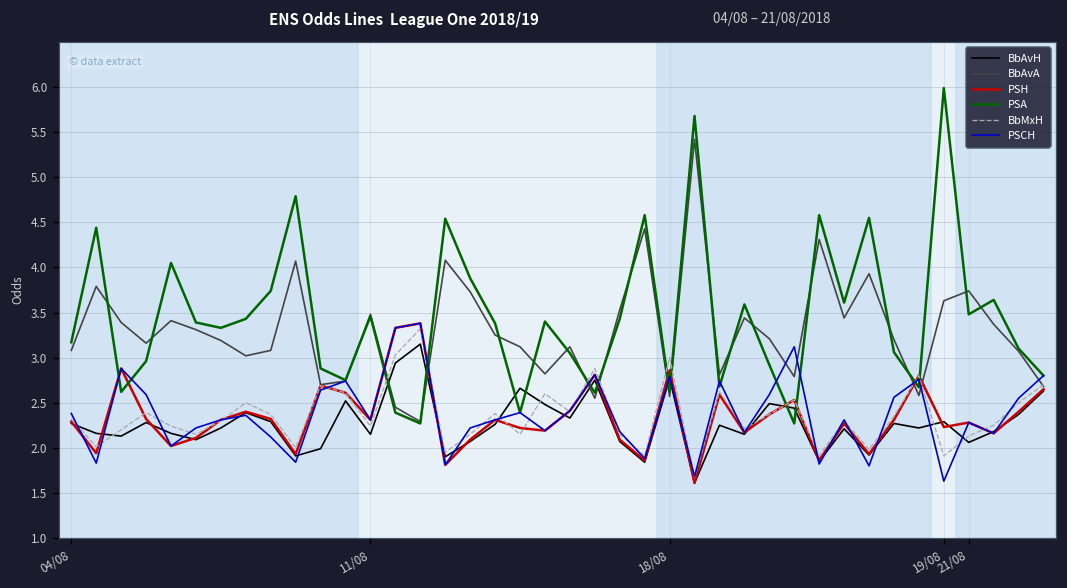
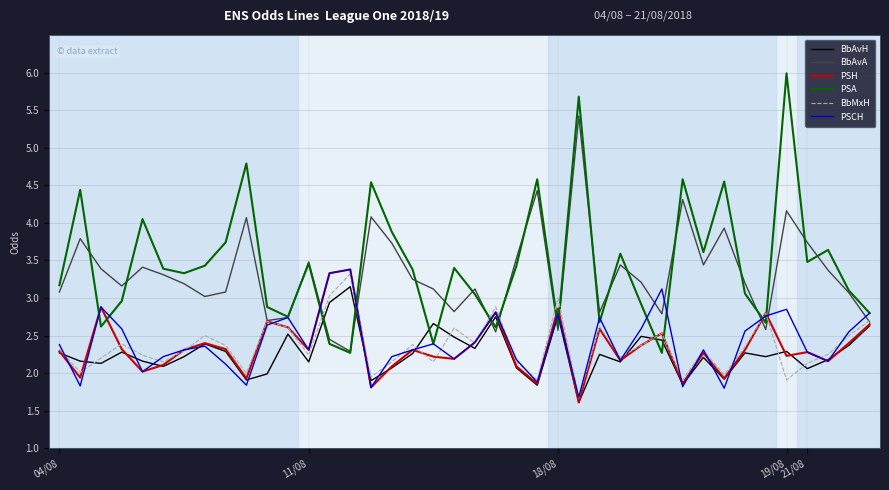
BbAvA, 19/08: 3.6 -> 4.2
PSCH, 19/08: 1.6 -> 2.9
